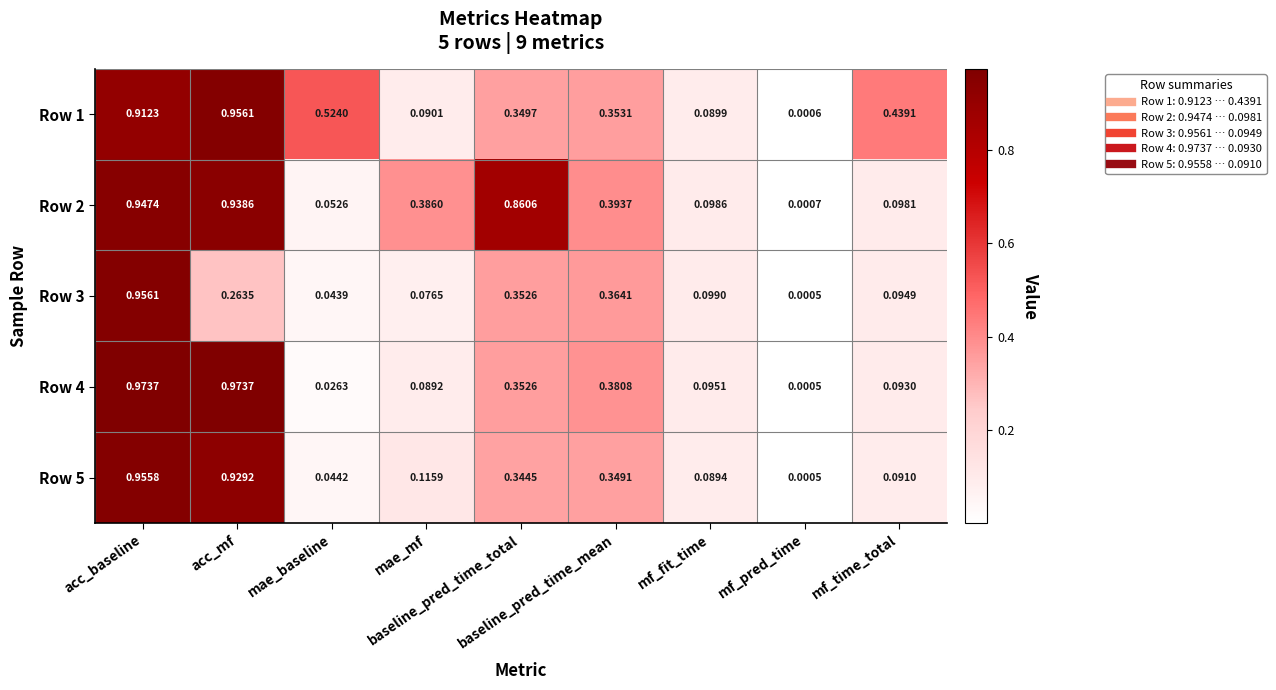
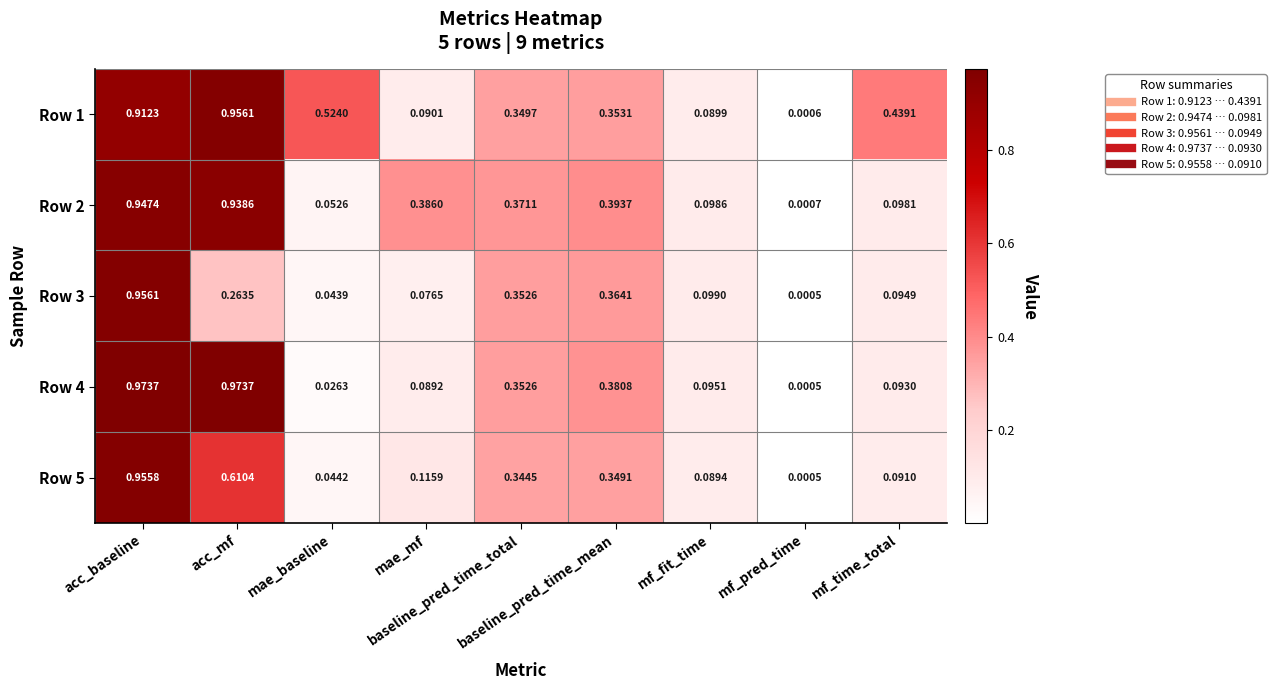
Row 2, baseline_pred_time_total: 0.8606 -> 0.3711
Row 5, acc_mf: 0.9292 -> 0.6104
